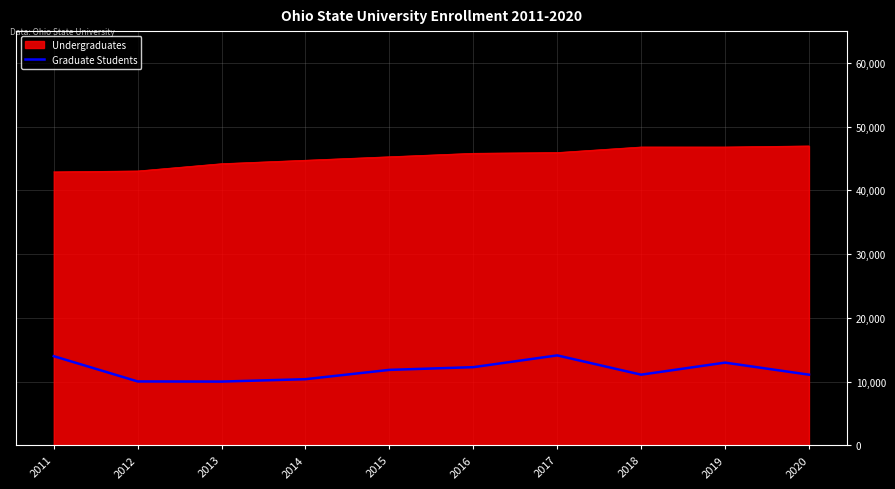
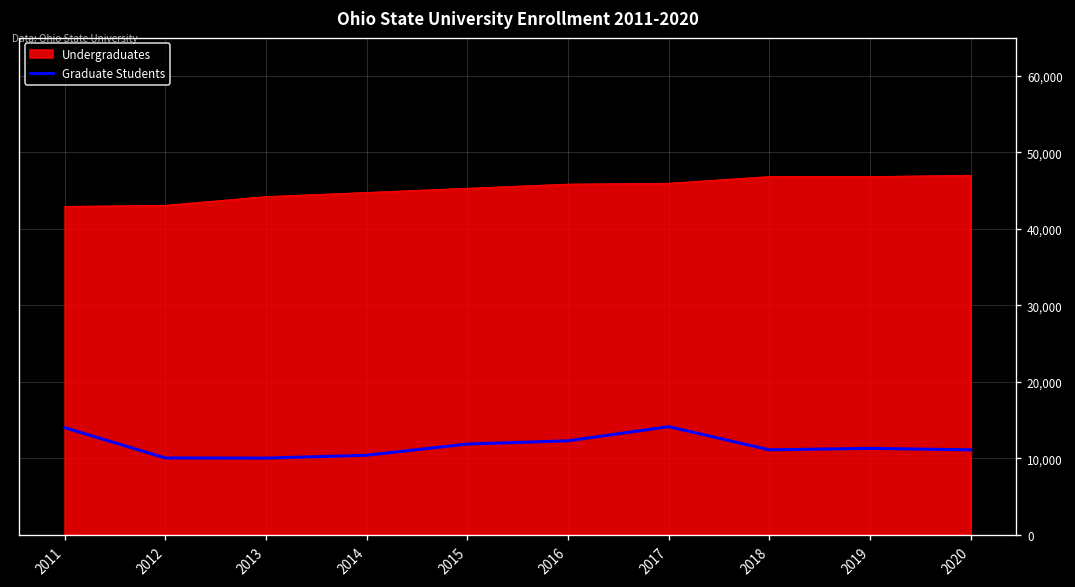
Graduate Students, 2019: 13,000 -> 11,000
